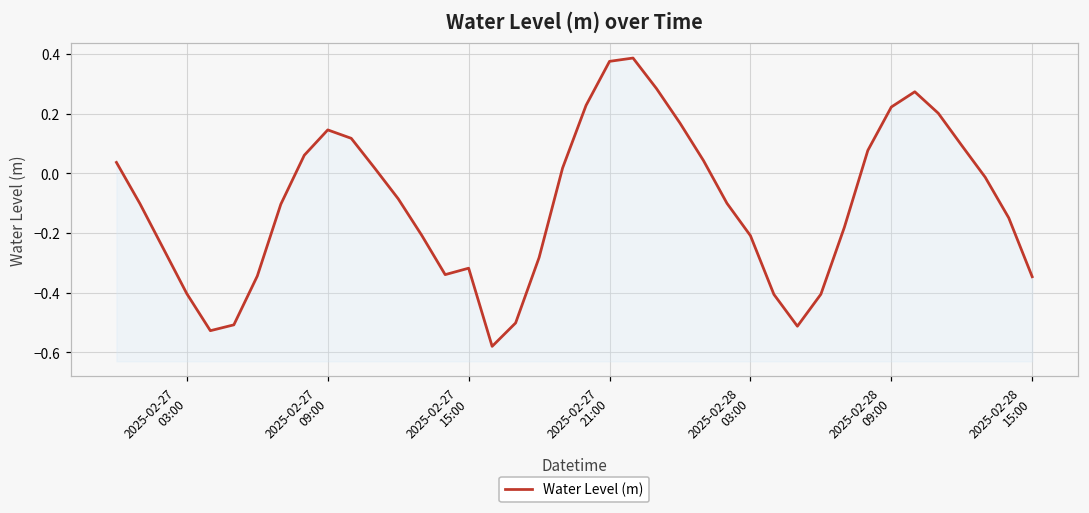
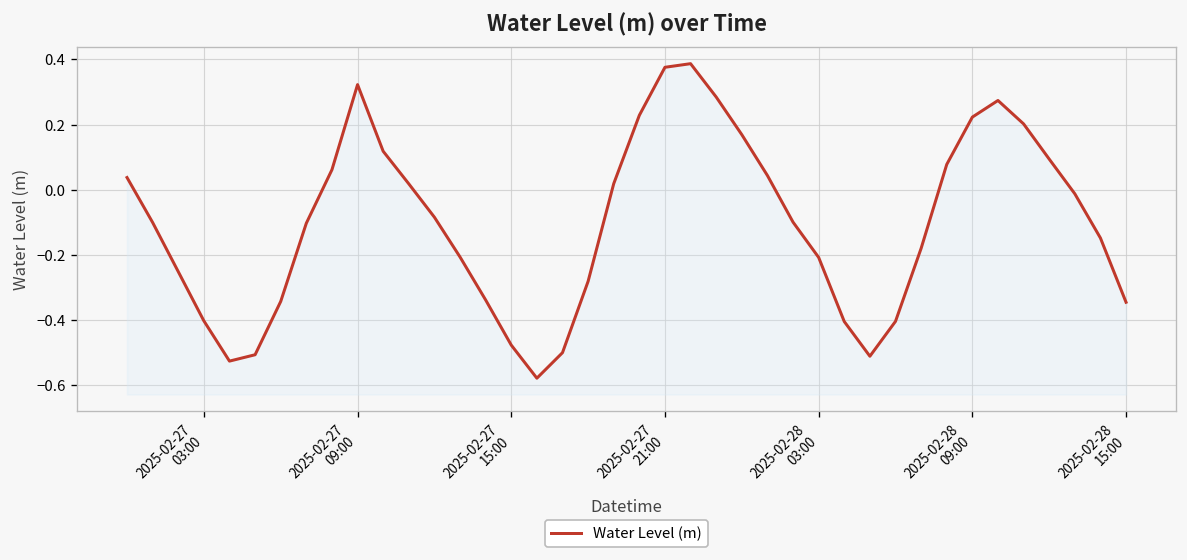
2025-02-27 09:00: 0.15 -> 0.32
2025-02-27 15:00: -0.32 -> -0.48
